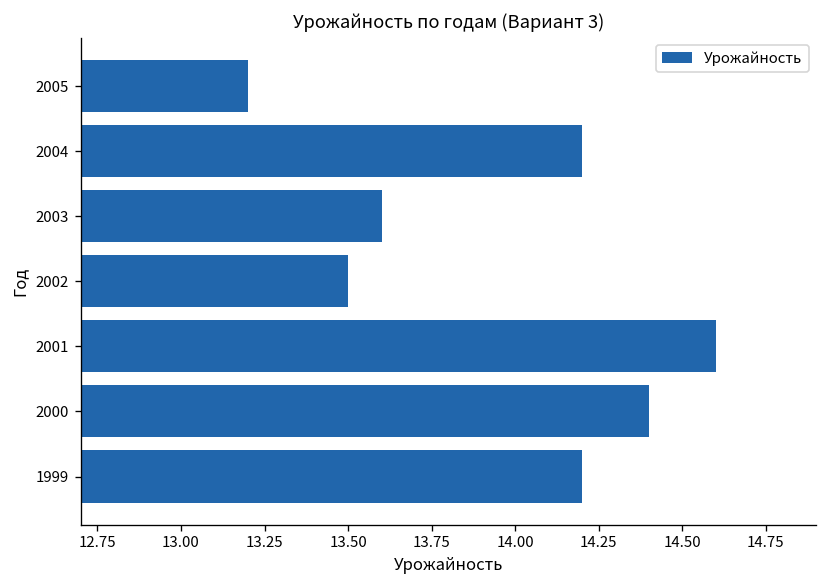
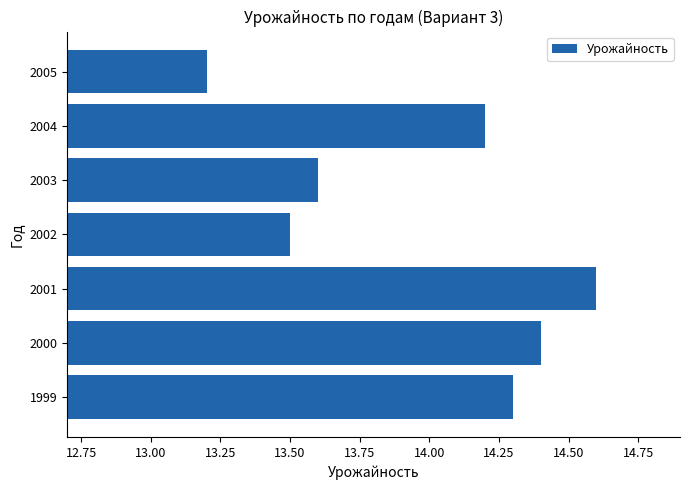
1999: 14.2 -> 14.3
